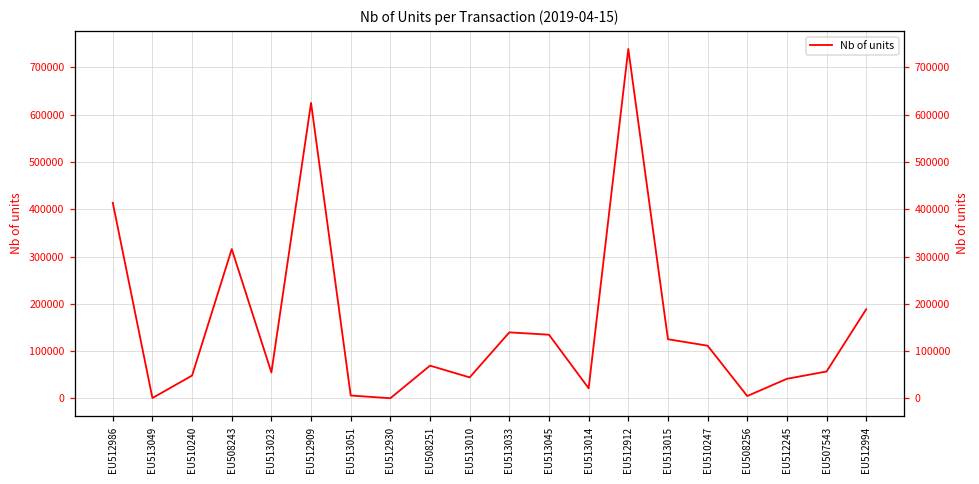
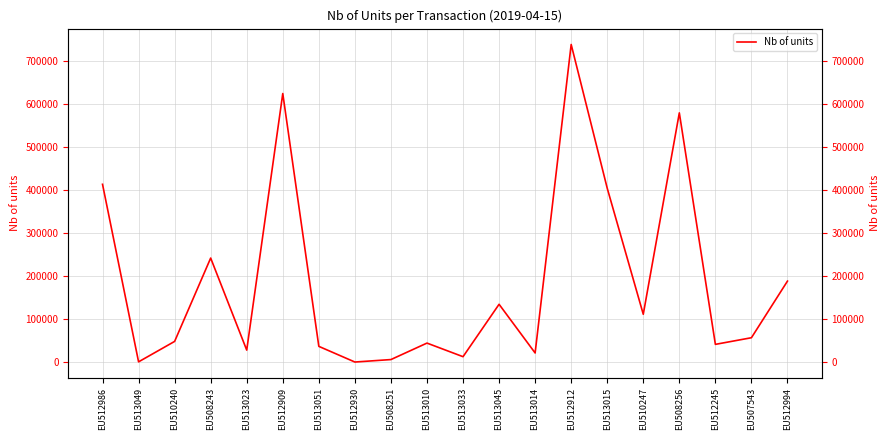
EU508243: 320000 -> 240000
EU513023: 50000 -> 30000
EU513051: 10000 -> 40000
EU508251: 70000 -> 10000
EU513033: 140000 -> 10000
EU513015: 130000 -> 400000
EU508256: 0 -> 580000
